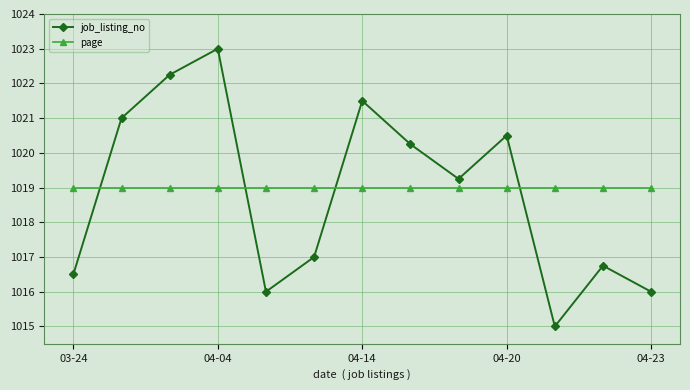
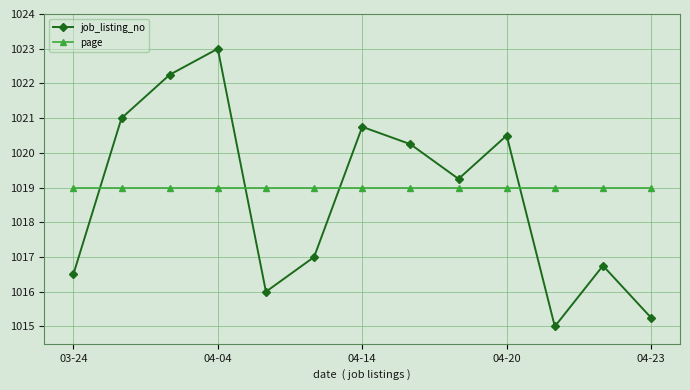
job_listing_no, 04-14: 1021.5 -> 1020.8
job_listing_no, 04-23: 1016.0 -> 1015.3
